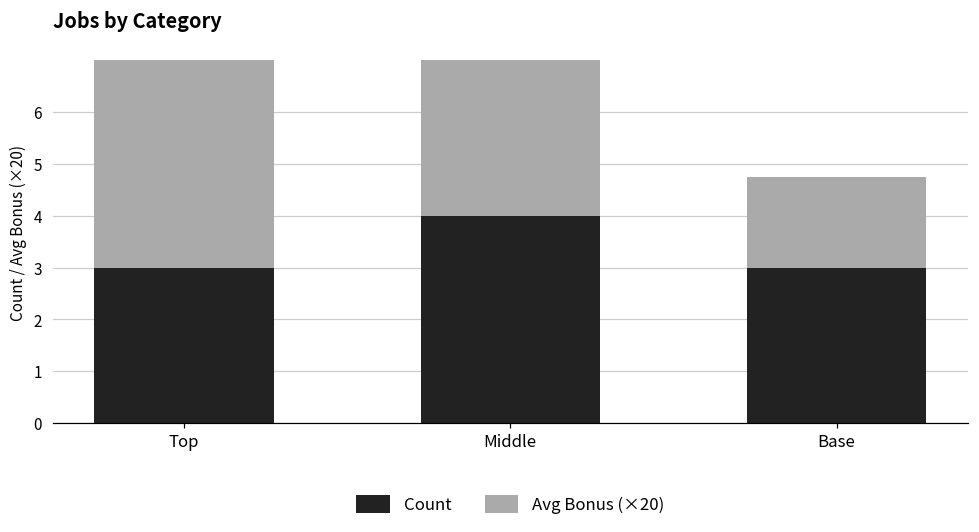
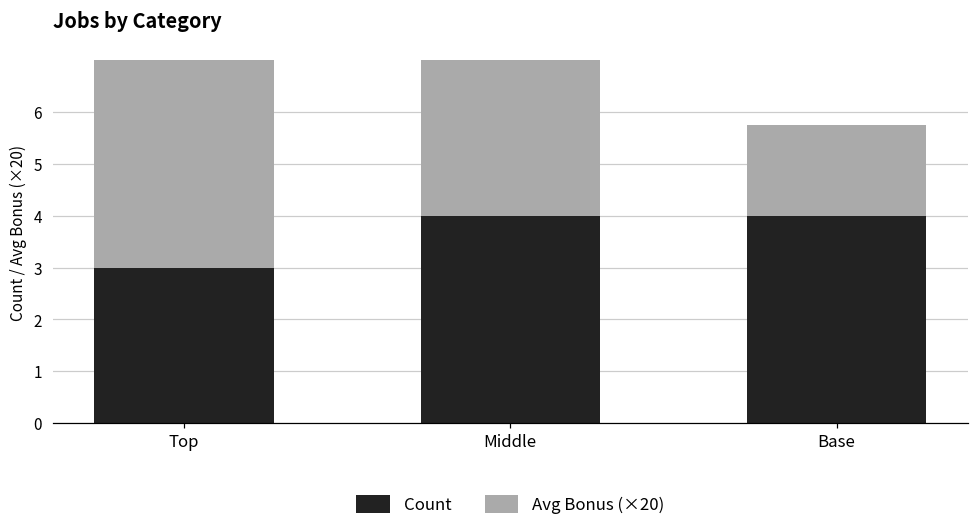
Count, Base: 3 -> 4
